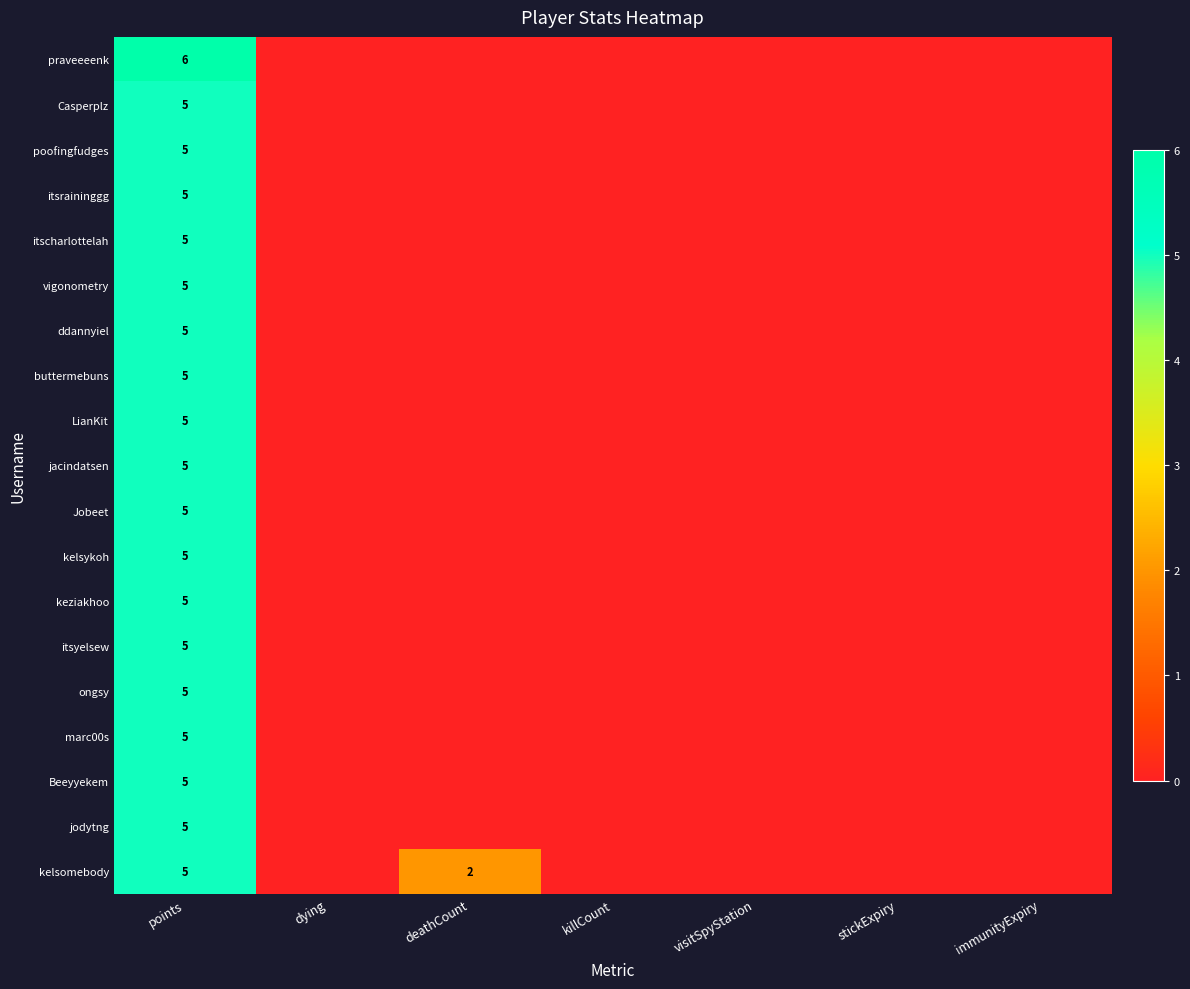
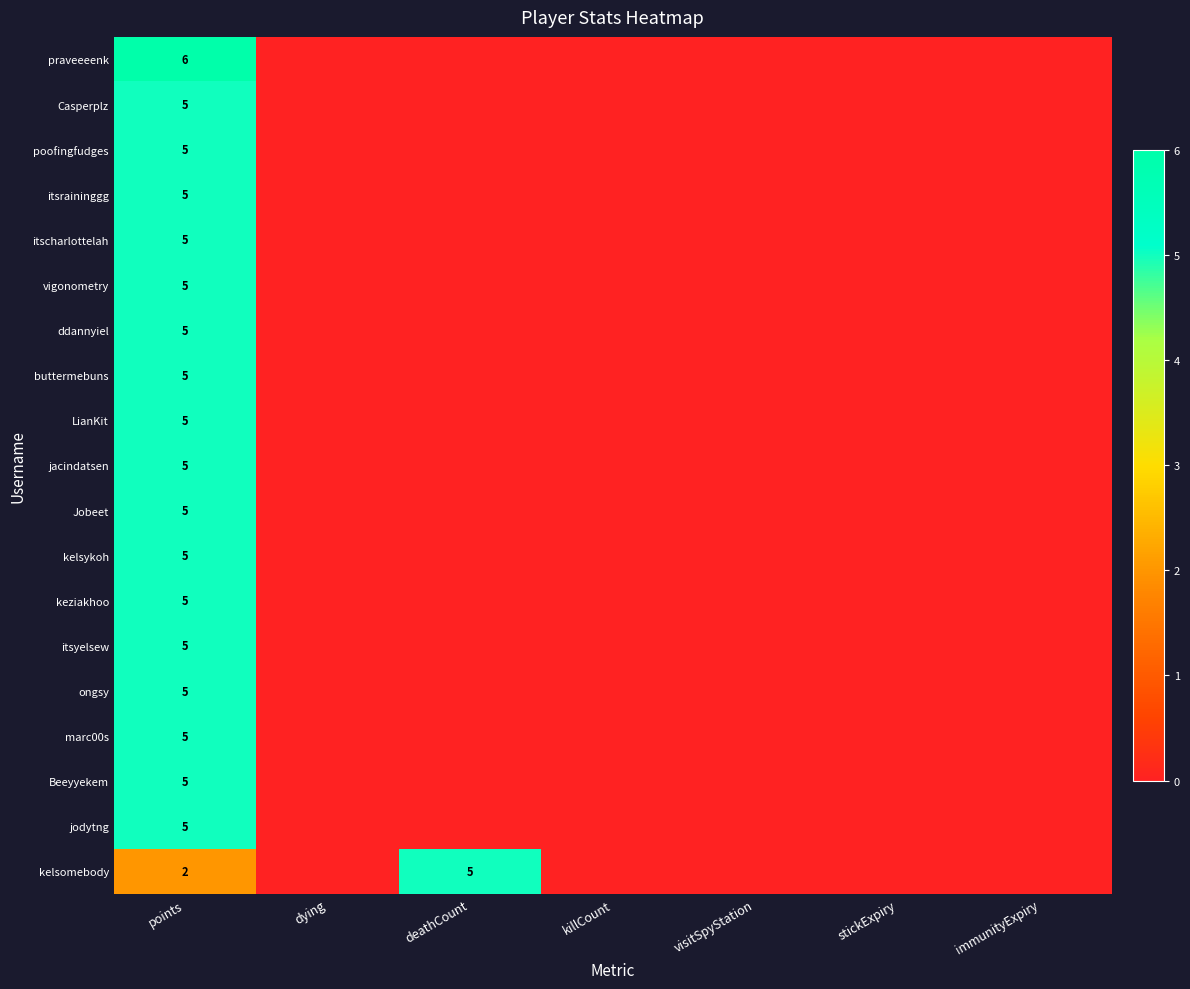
kelsomebody, points: 5 -> 2
kelsomebody, deathCount: 2 -> 5
